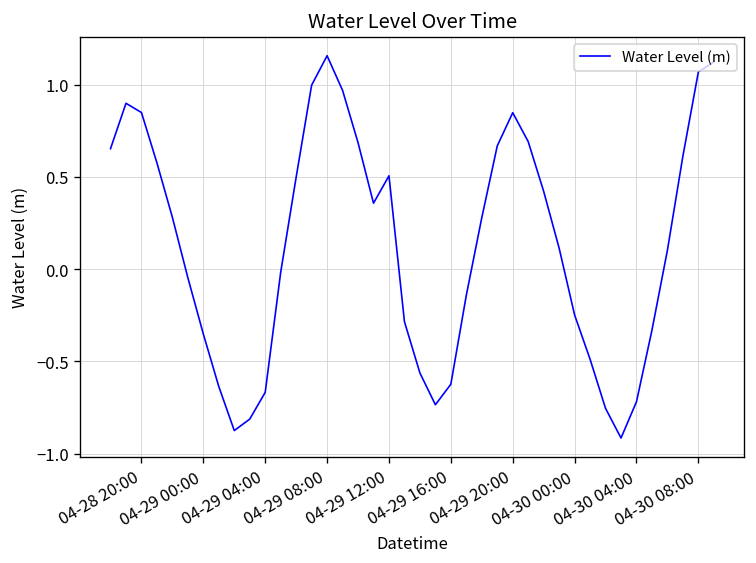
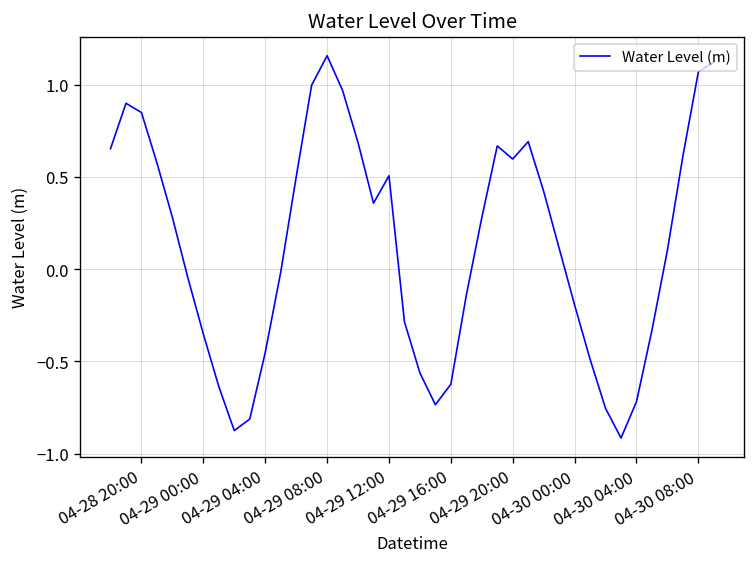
04-29 04:00: -0.67 -> -0.45
04-29 20:00: 0.85 -> 0.60
04-30 00:00: -0.25 -> -0.19
